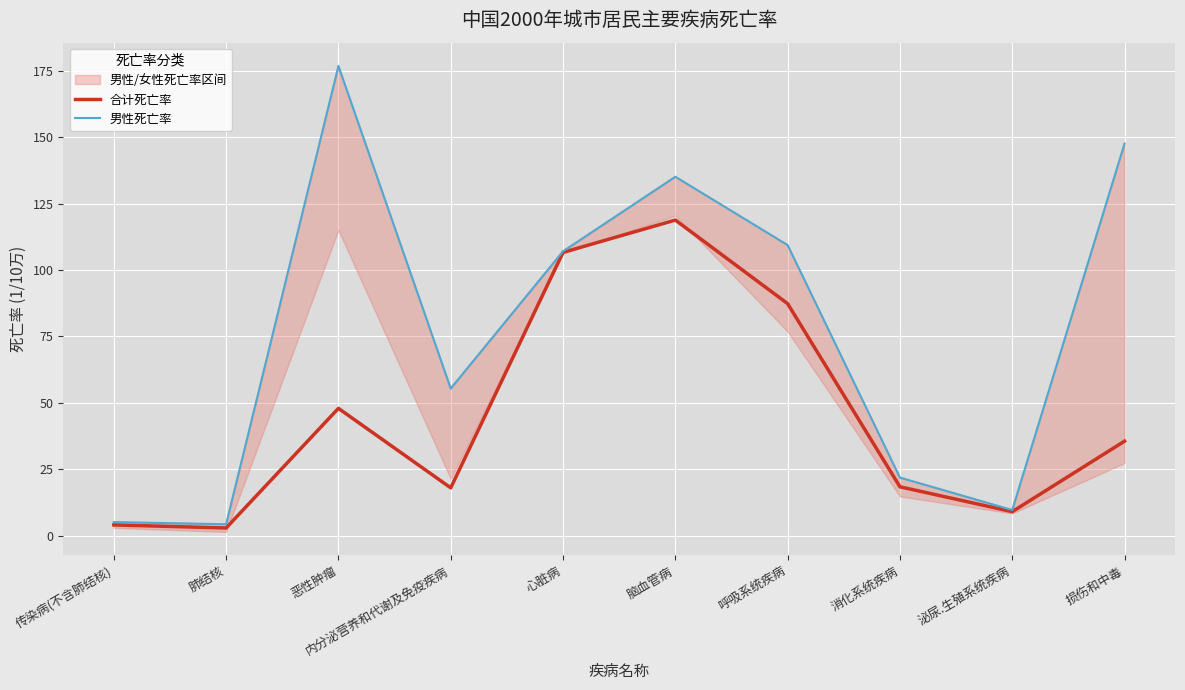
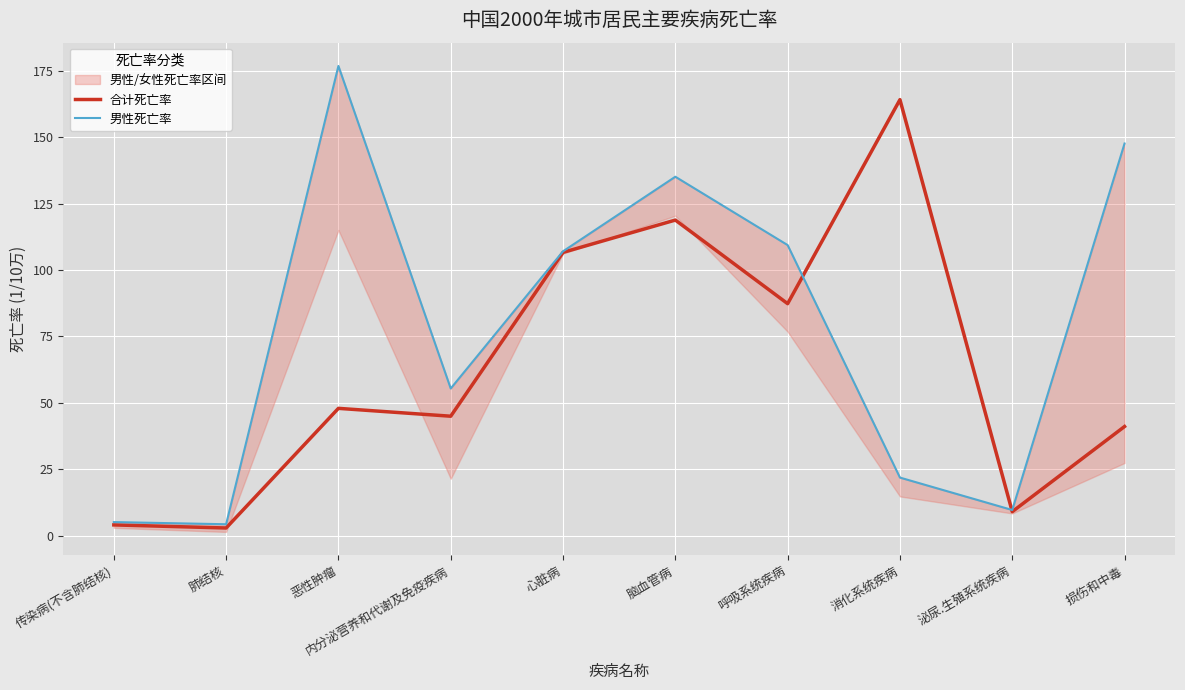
合计死亡率, 内分泌营养和代谢及免疫疾病: 18 -> 45
合计死亡率, 消化系统疾病: 18 -> 164
合计死亡率, 损伤和中毒: 36 -> 41
